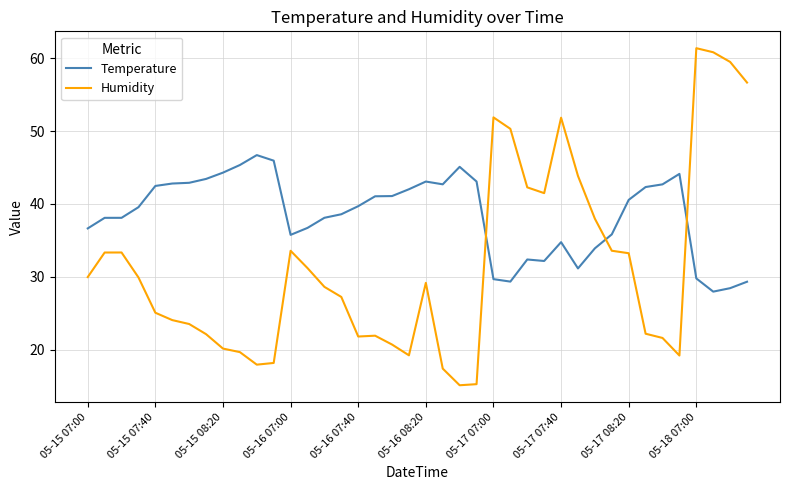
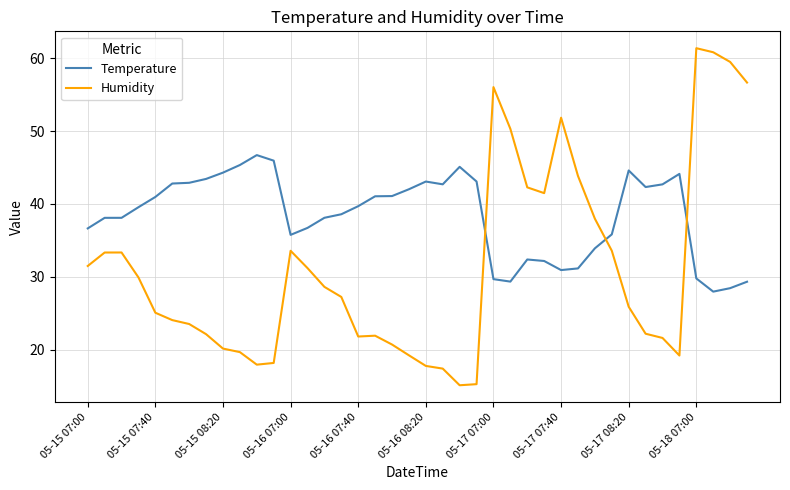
Humidity, 05-15 07:00: 30 -> 31
Temperature, 05-15 07:40: 42 -> 41
Humidity, 05-16 08:20: 29 -> 18
Humidity, 05-17 07:00: 52 -> 56
Temperature, 05-17 07:40: 35 -> 31
Temperature, 05-17 08:20: 41 -> 45
Humidity, 05-17 08:20: 33 -> 26
